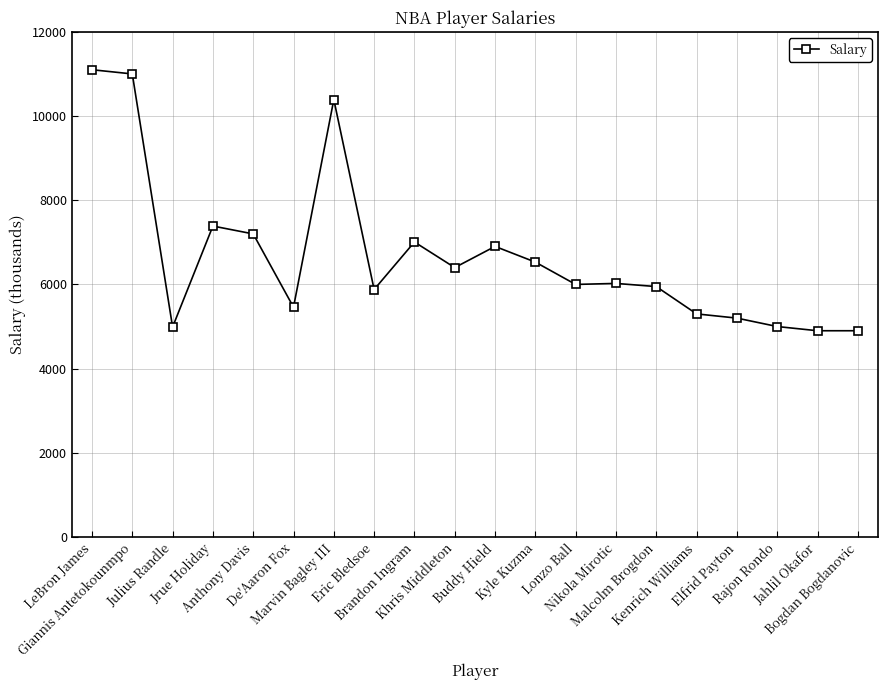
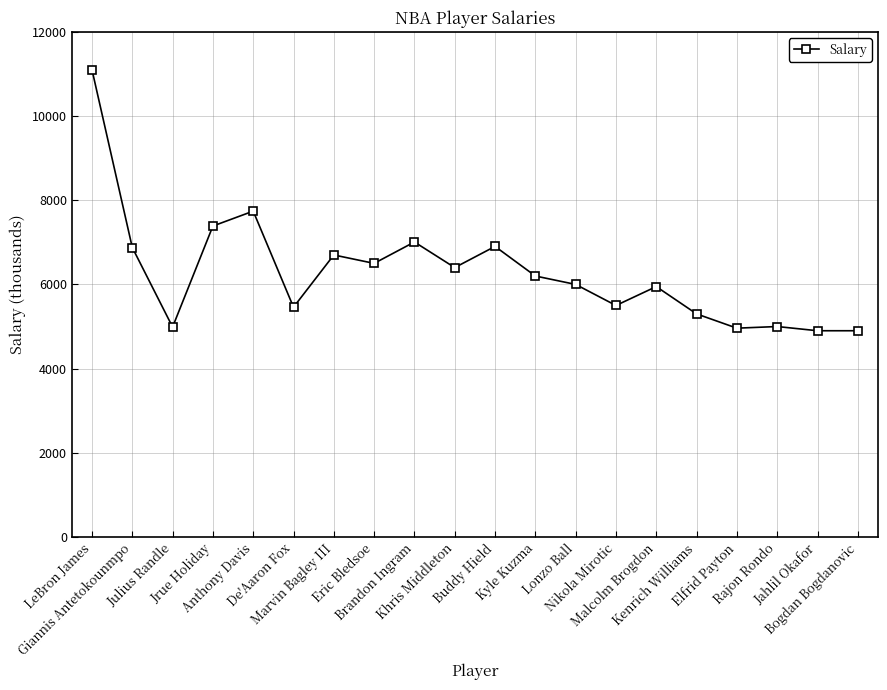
Giannis Antetokounmpo: 11000 -> 6900
Anthony Davis: 7200 -> 7700
Marvin Bagley III: 10400 -> 6700
Eric Bledsoe: 5900 -> 6500
Kyle Kuzma: 6500 -> 6200
Nikola Mirotic: 6000 -> 5500
Elfrid Payton: 5200 -> 5000
